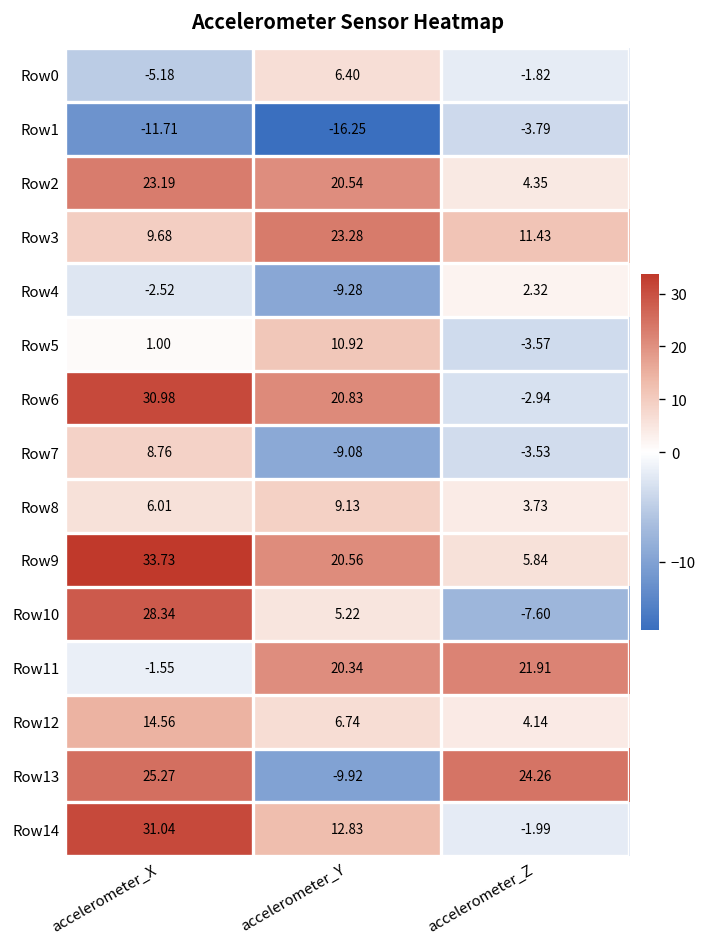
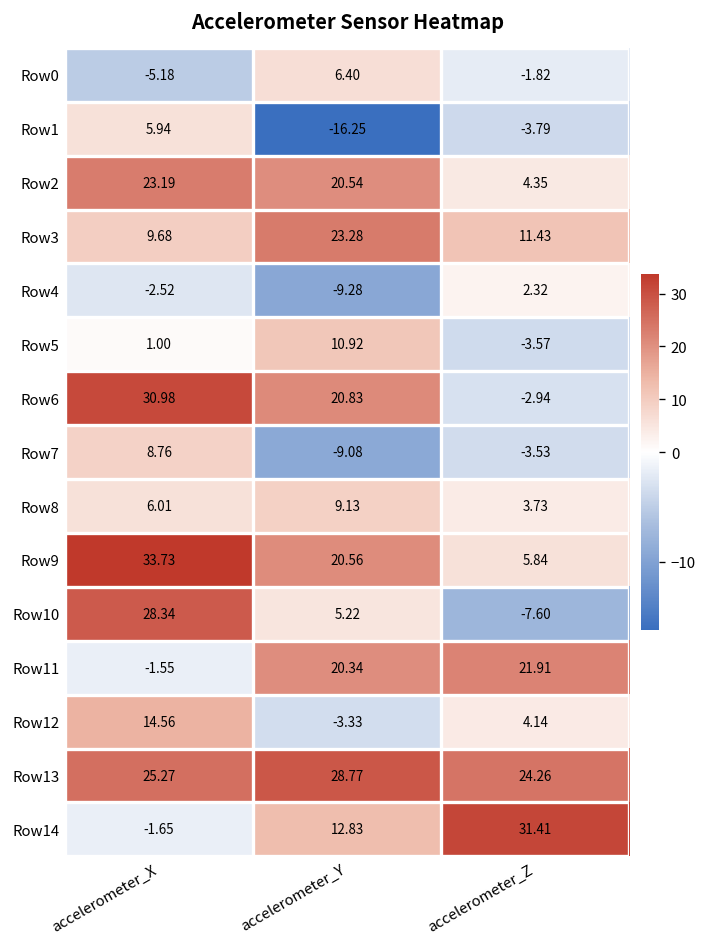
Row1, accelerometer_X: -11.71 -> 5.94
Row12, accelerometer_Y: 6.74 -> -3.33
Row13, accelerometer_Y: -9.92 -> 28.77
Row14, accelerometer_X: 31.04 -> -1.65
Row14, accelerometer_Z: -1.99 -> 31.41
